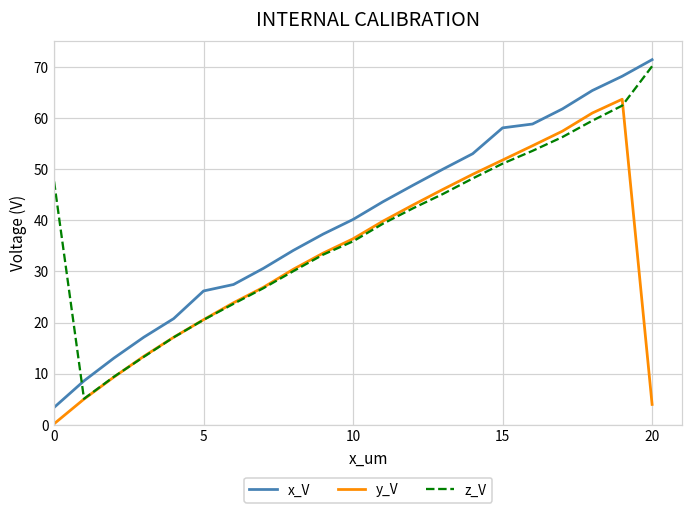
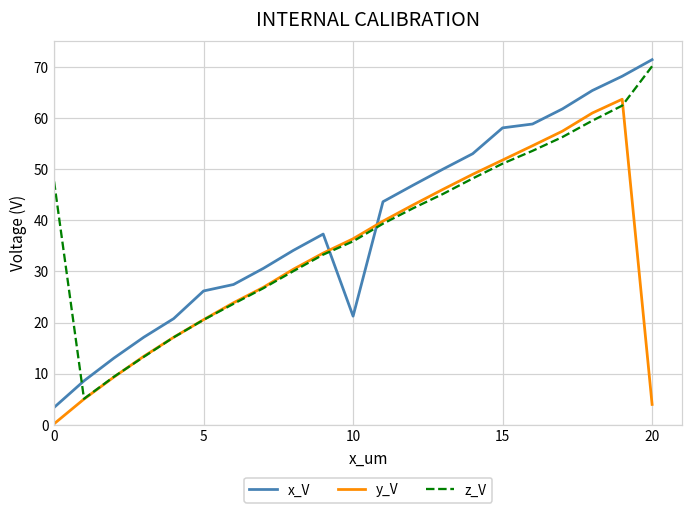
x_V, 10: 40 -> 21
